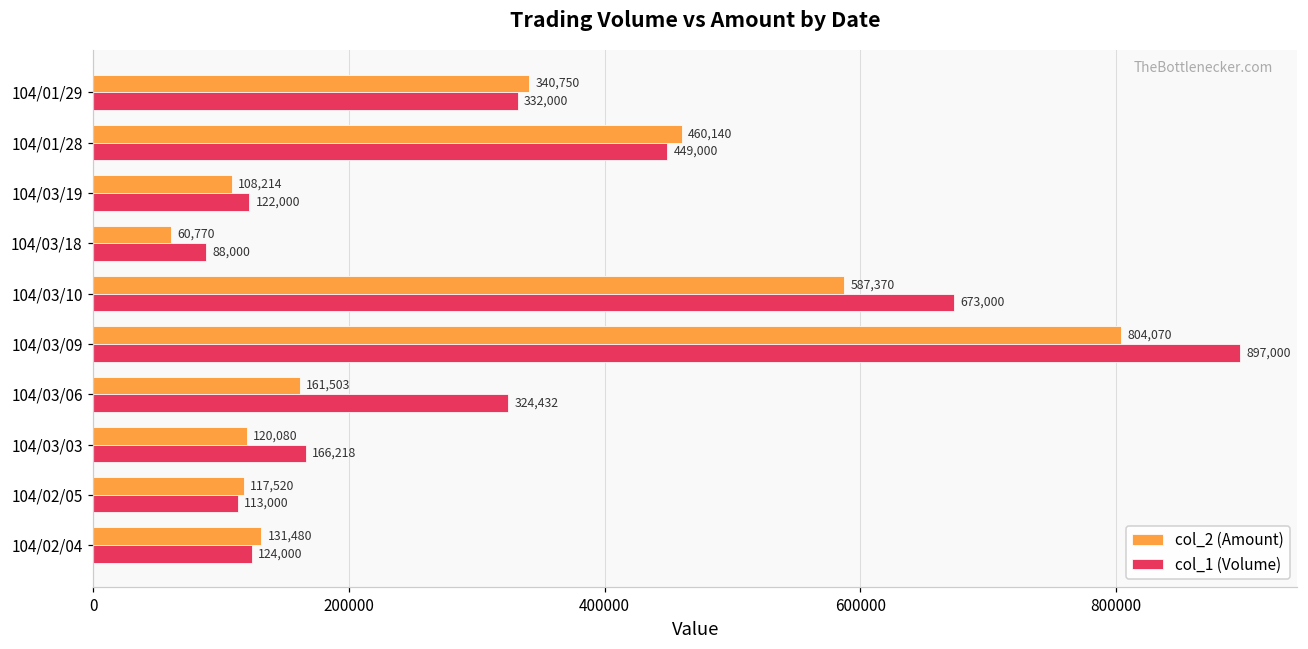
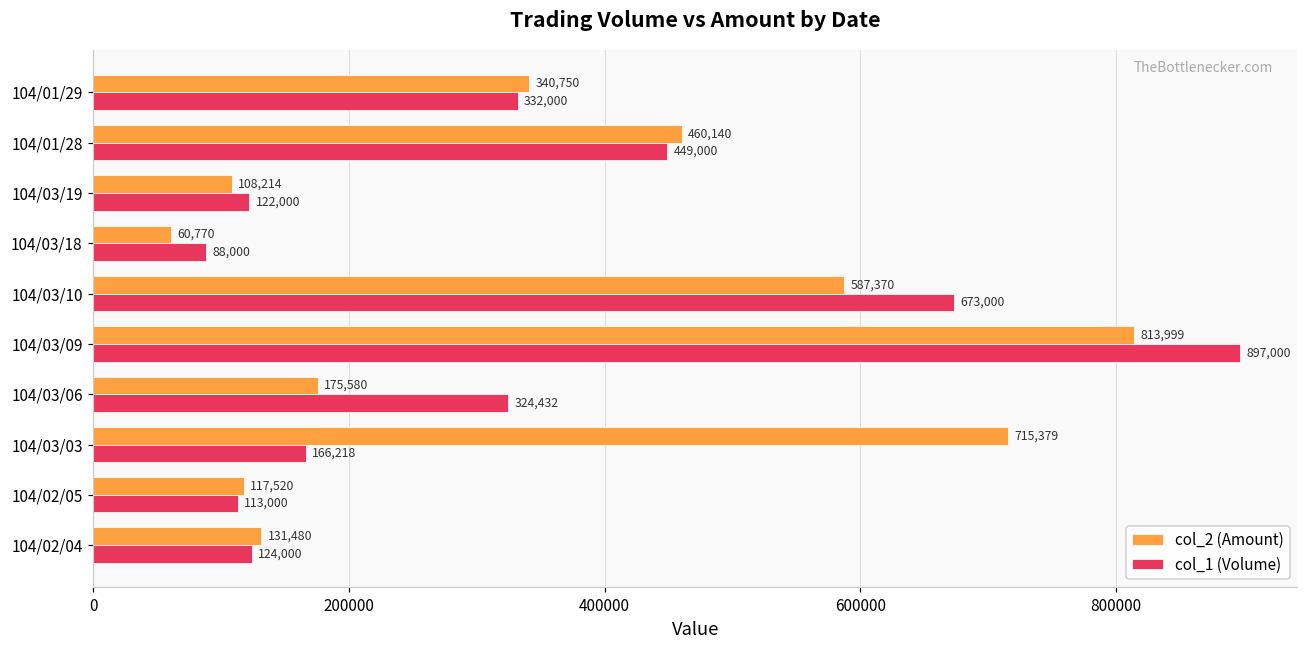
col_2 (Amount), 104/03/09: 804,070 -> 813,999
col_2 (Amount), 104/03/06: 161,503 -> 175,580
col_2 (Amount), 104/03/03: 120,080 -> 715,379
